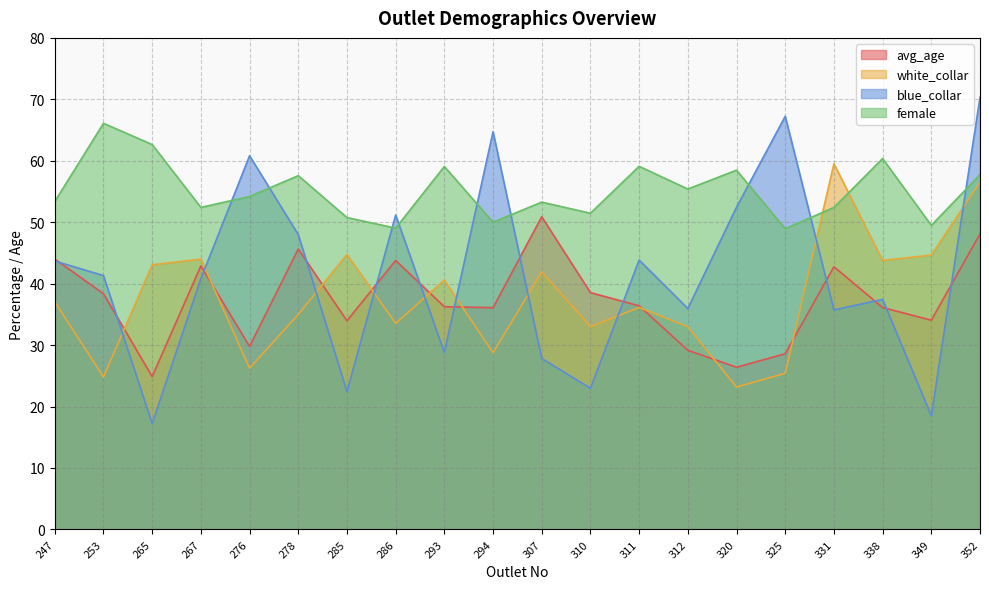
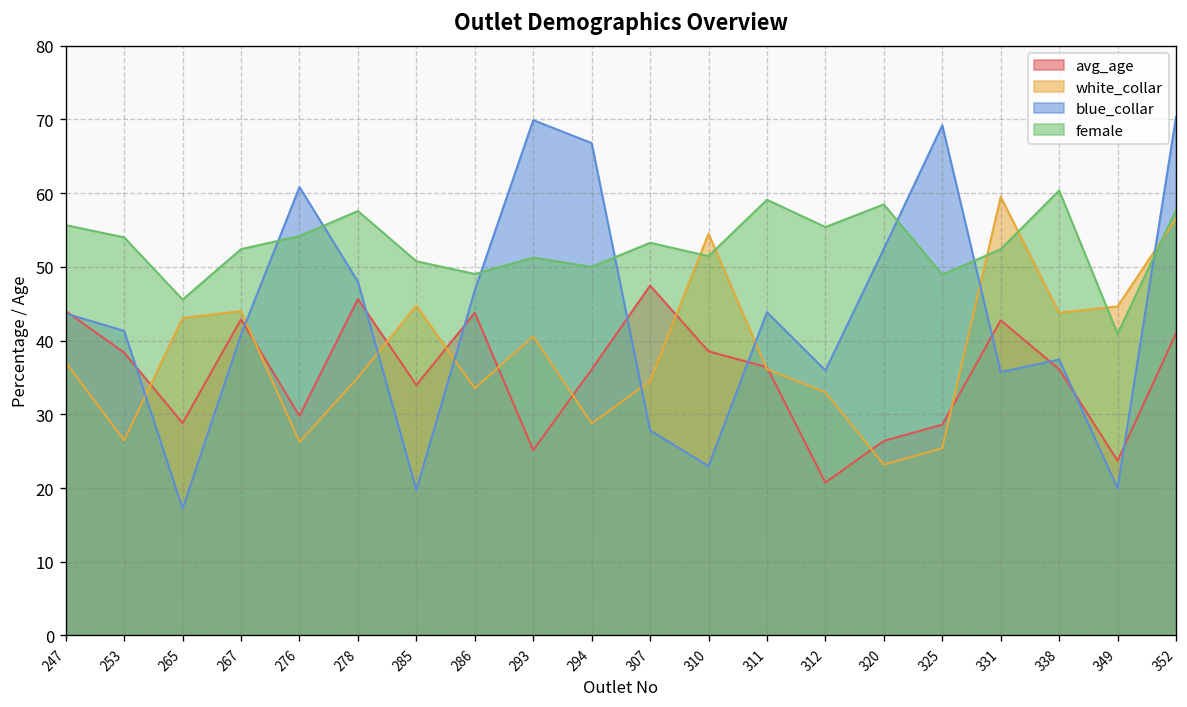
female, 247: 53 -> 56
white_collar, 253: 25 -> 26
female, 253: 66 -> 54
avg_age, 265: 25 -> 29
female, 265: 63 -> 46
blue_collar, 285: 22 -> 20
blue_collar, 286: 51 -> 47
avg_age, 293: 36 -> 25
blue_collar, 293: 29 -> 70
female, 293: 59 -> 51
blue_collar, 294: 65 -> 67
avg_age, 307: 51 -> 47
white_collar, 307: 42 -> 35
white_collar, 310: 33 -> 55
avg_age, 312: 29 -> 21
blue_collar, 325: 67 -> 69
avg_age, 349: 34 -> 24
blue_collar, 349: 18 -> 20
female, 349: 49 -> 41
avg_age, 352: 48 -> 41
